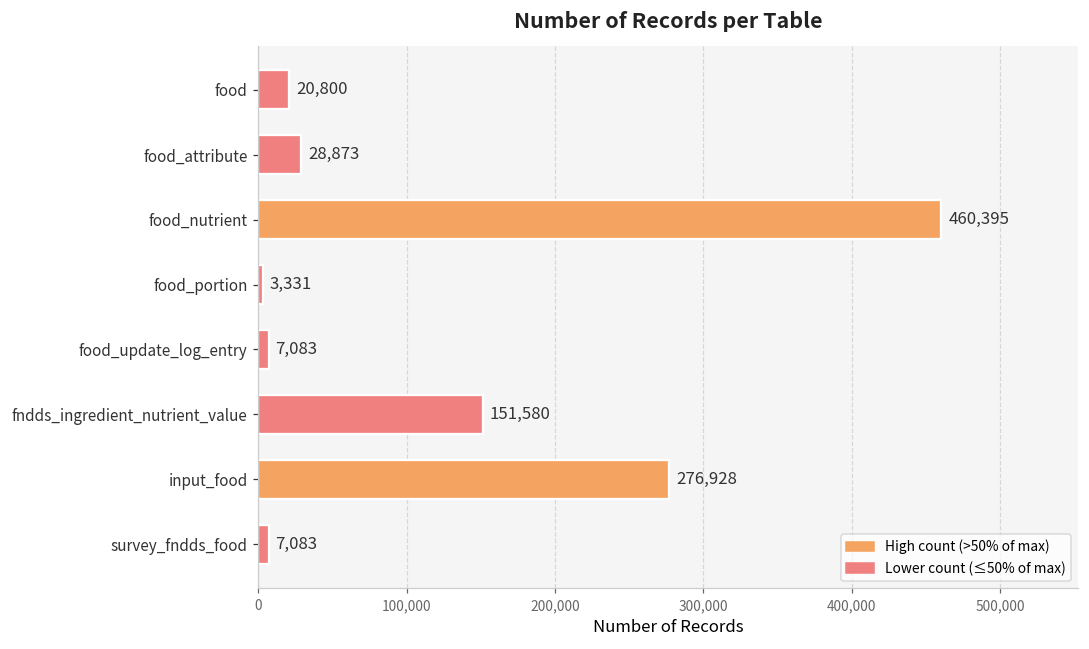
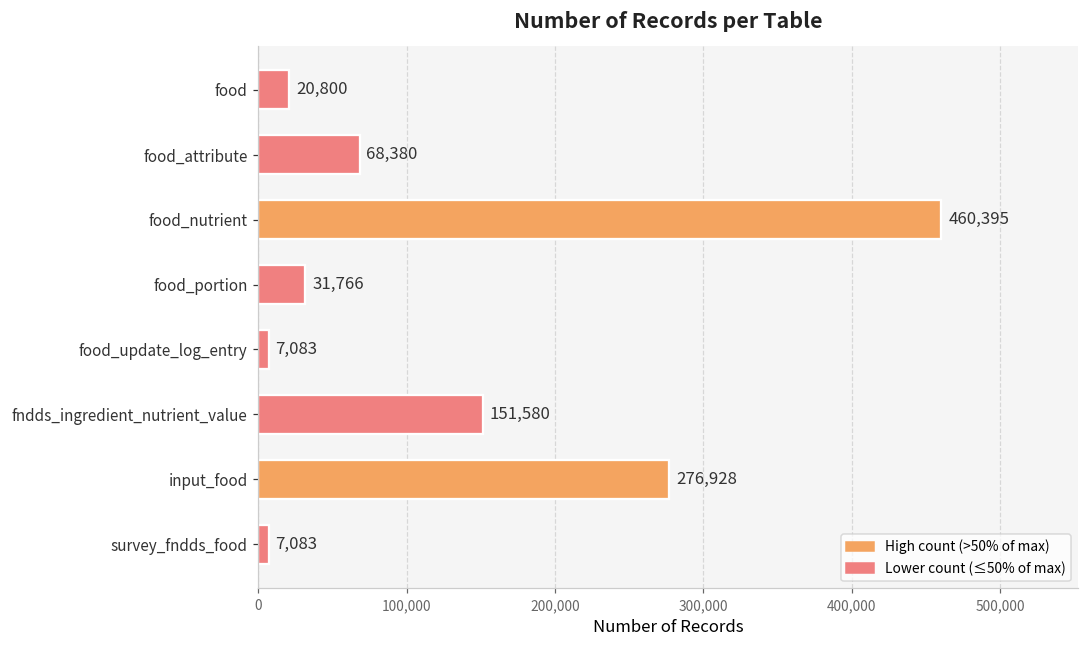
food_attribute: 28,873 -> 68,380
food_portion: 3,331 -> 31,766
